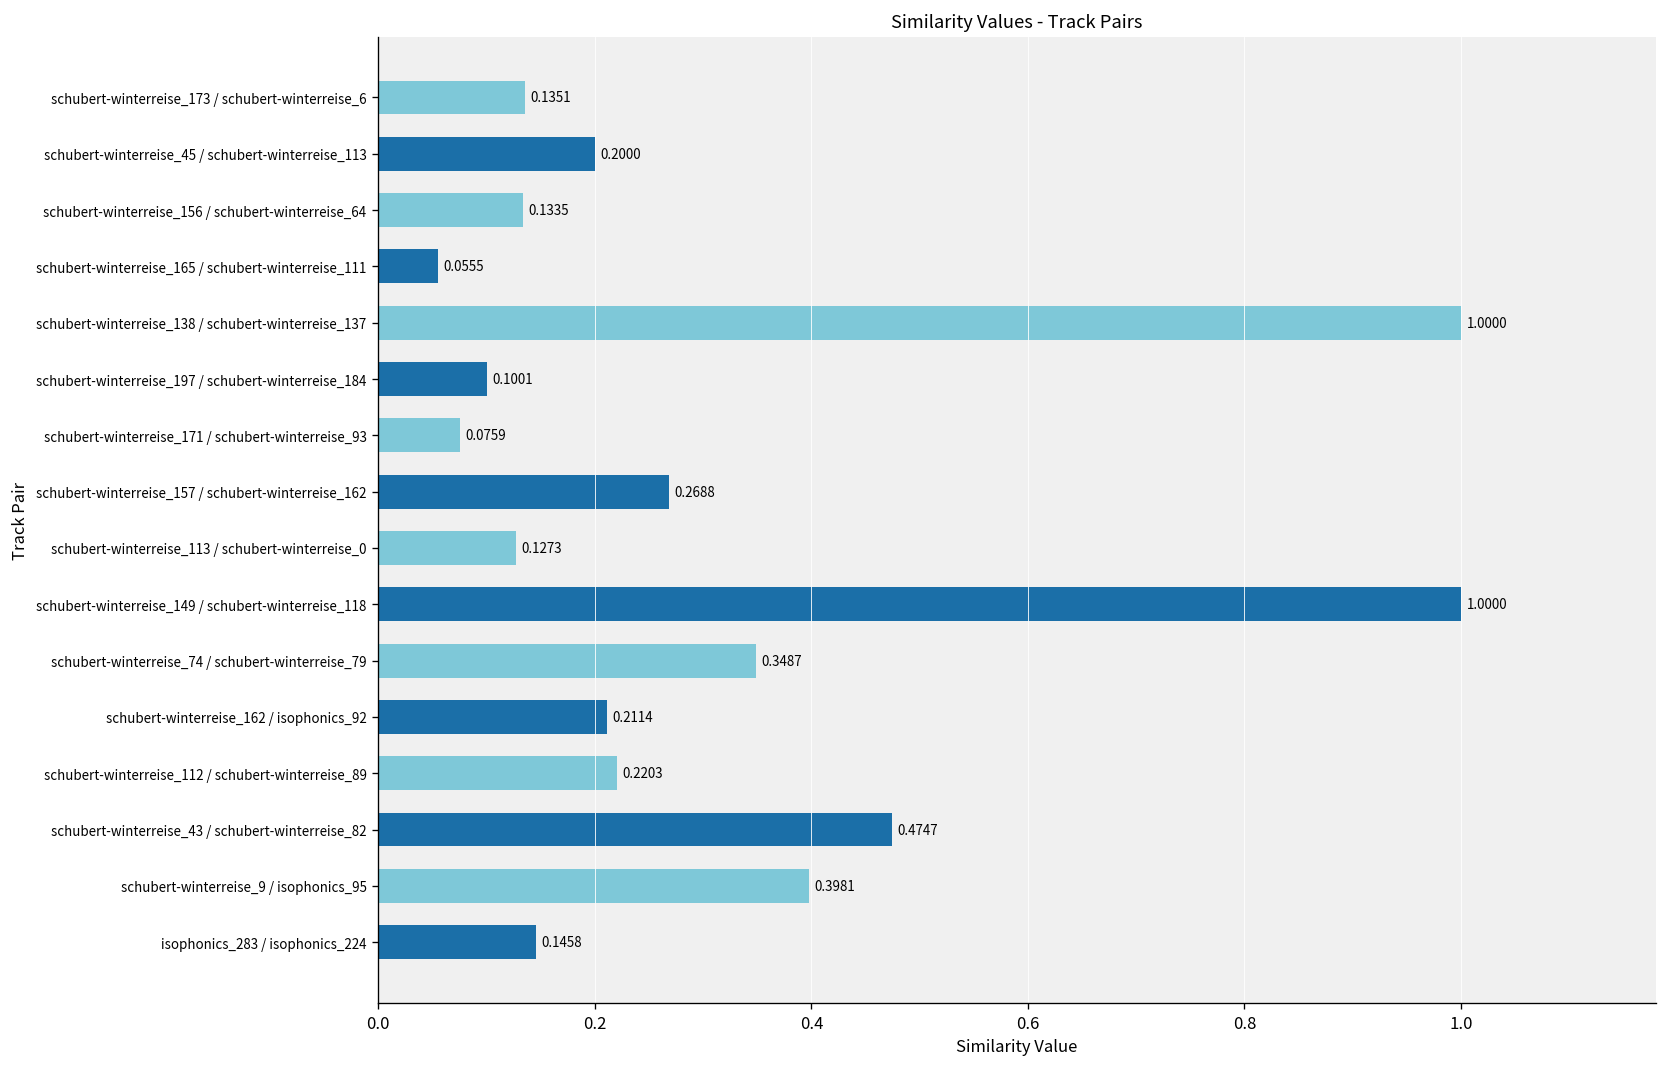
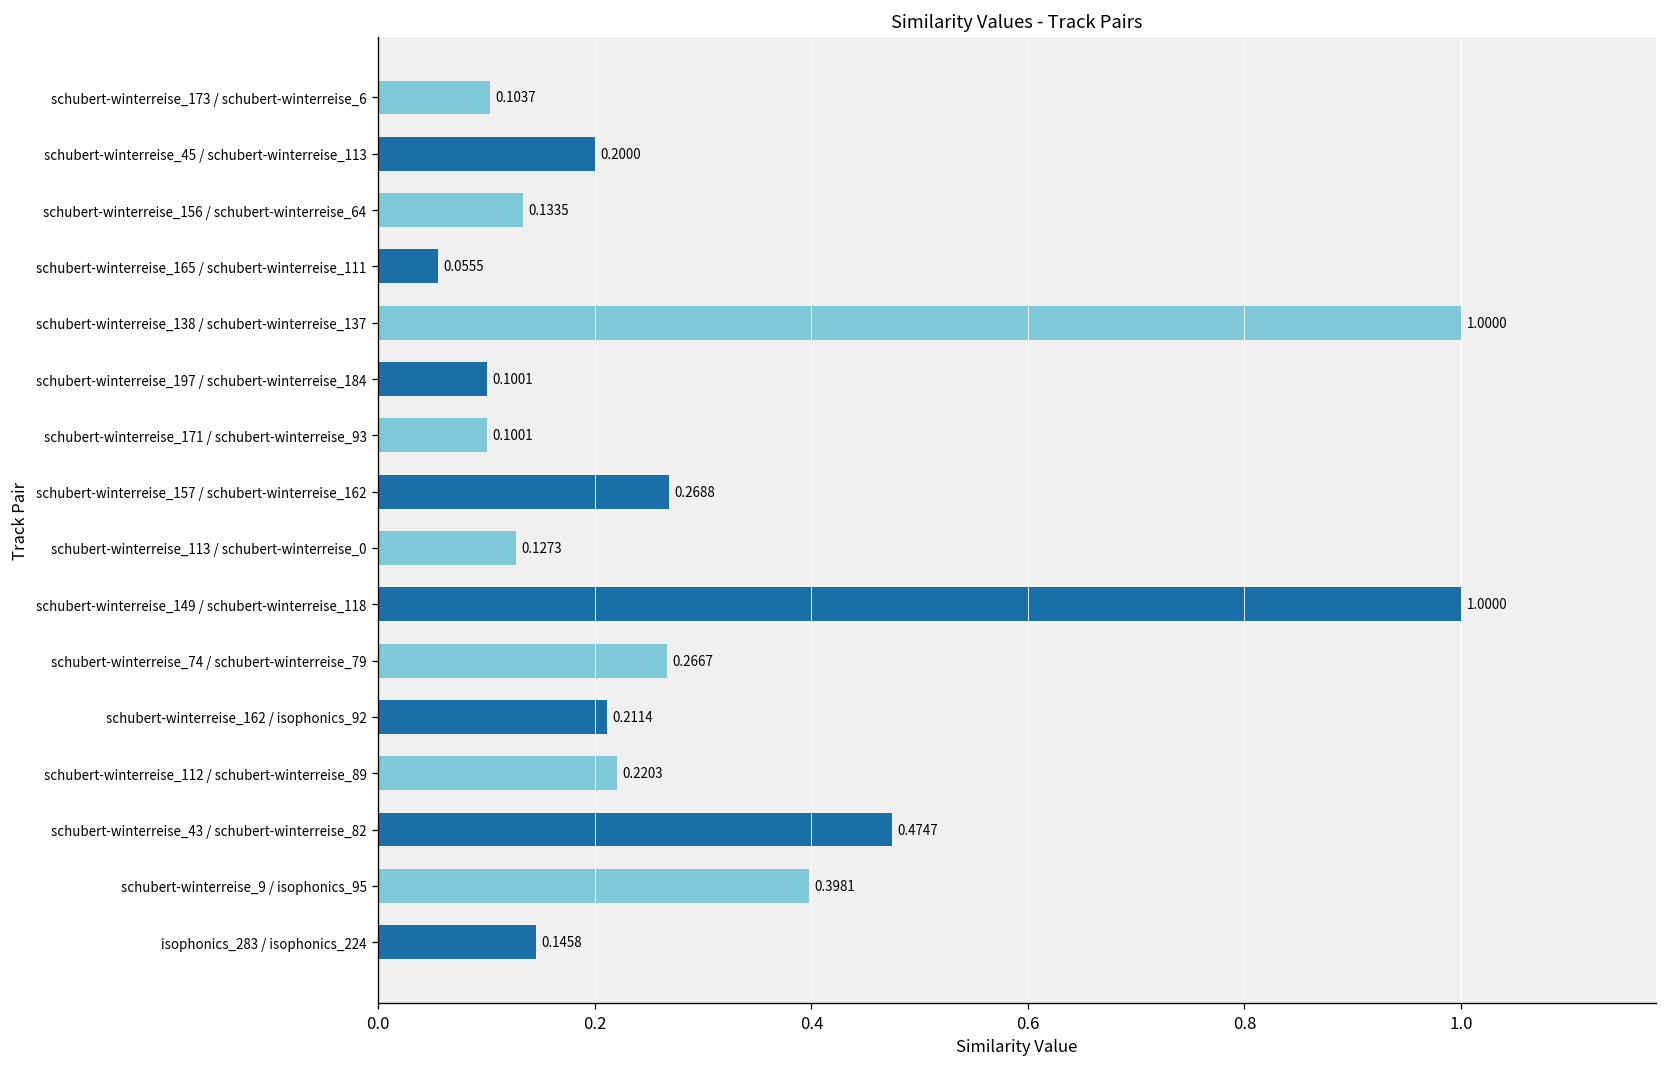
schubert-winterreise_173 / schubert-winterreise_6: 0.1351 -> 0.1037
schubert-winterreise_171 / schubert-winterreise_93: 0.0759 -> 0.1001
schubert-winterreise_74 / schubert-winterreise_79: 0.3487 -> 0.2667
